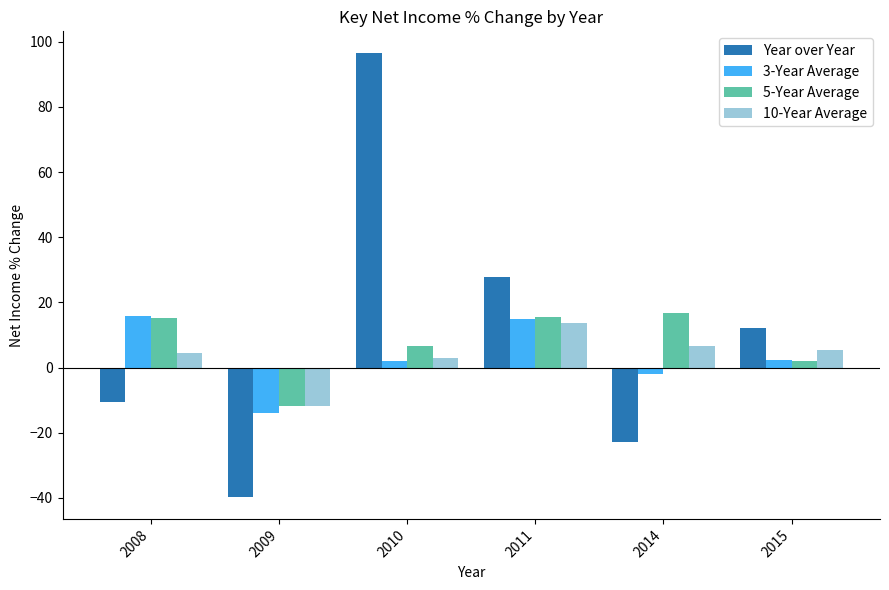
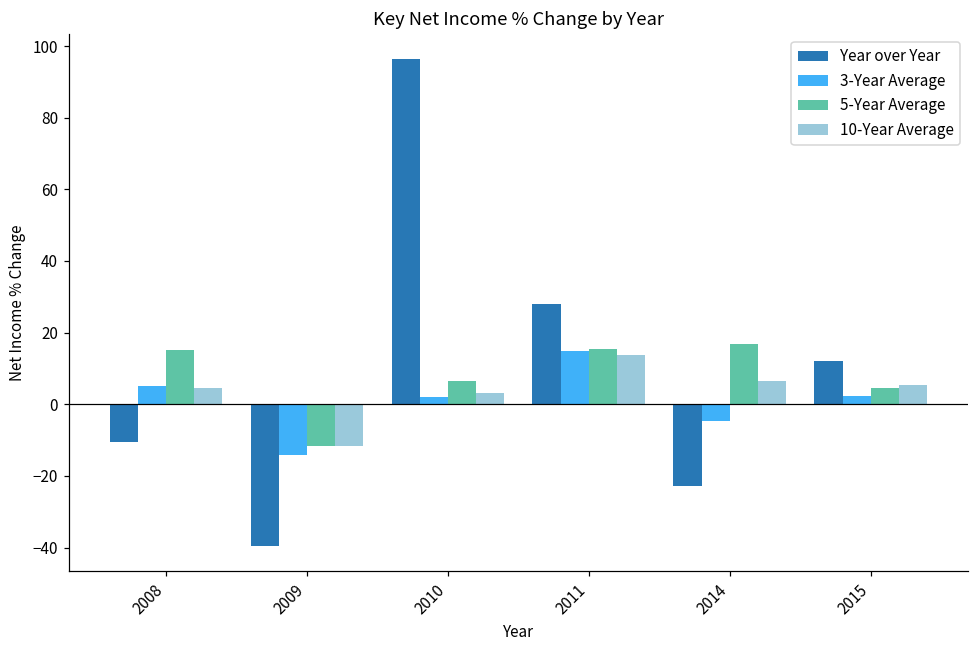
3-Year Average, 2008: 16 -> 5
3-Year Average, 2014: -2 -> -5
5-Year Average, 2015: 2 -> 4
